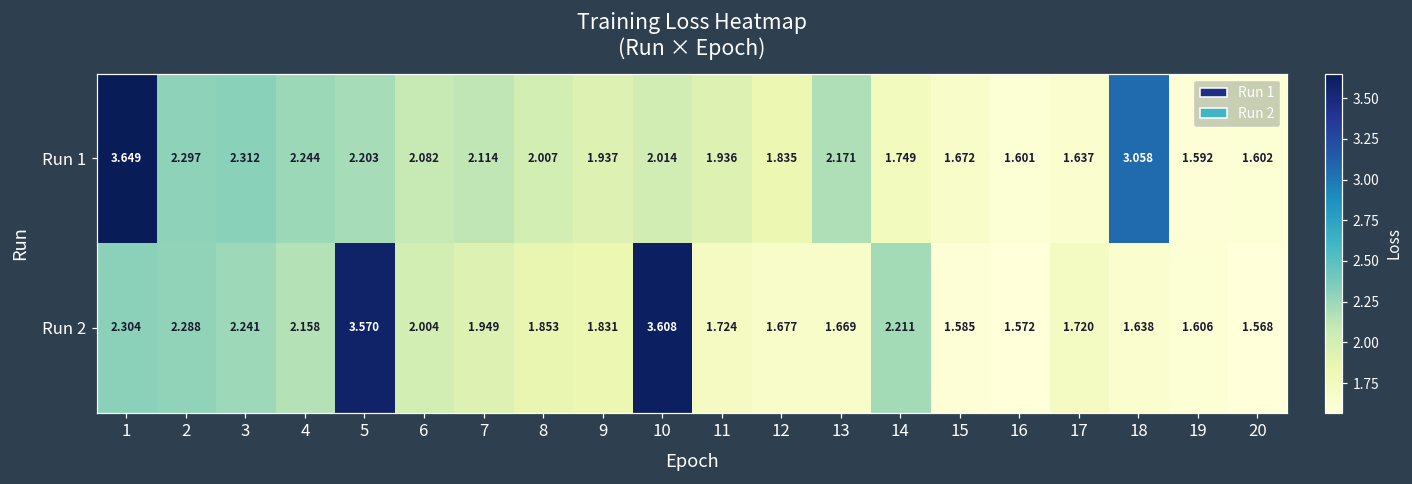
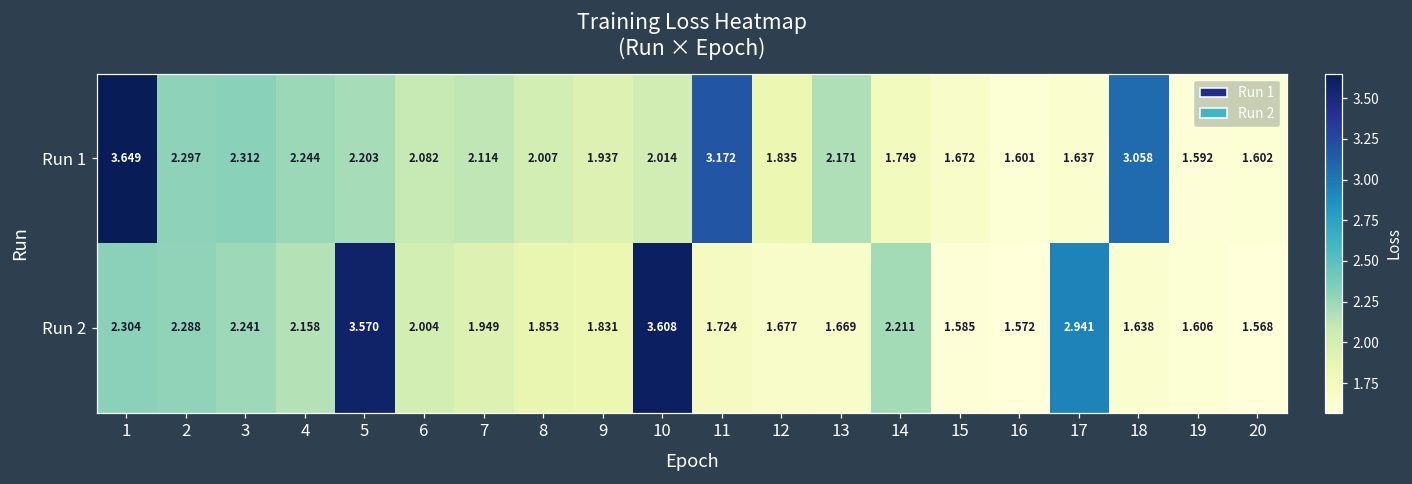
Run 1, 11: 1.936 -> 3.172
Run 2, 17: 1.720 -> 2.941
